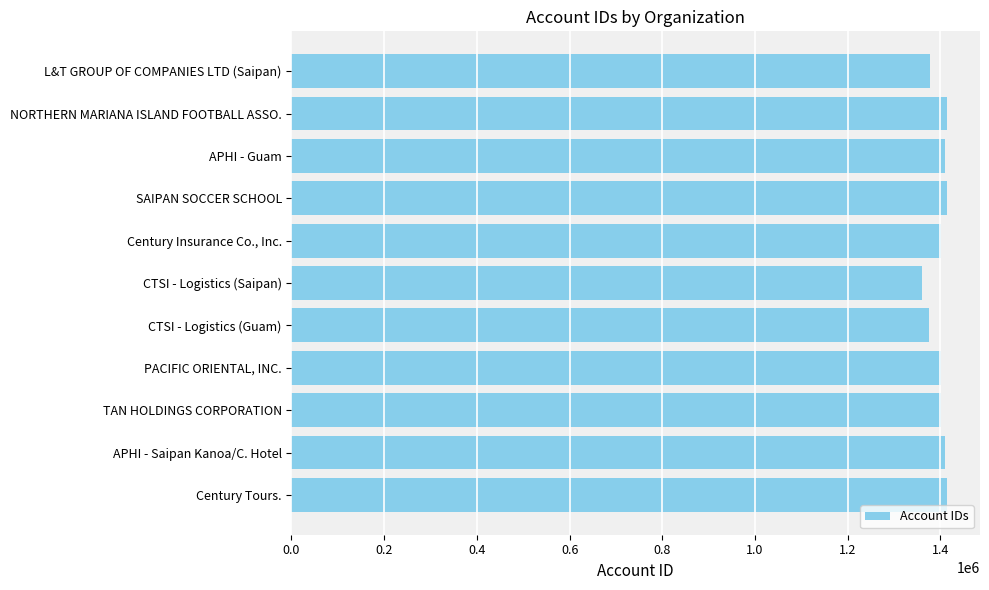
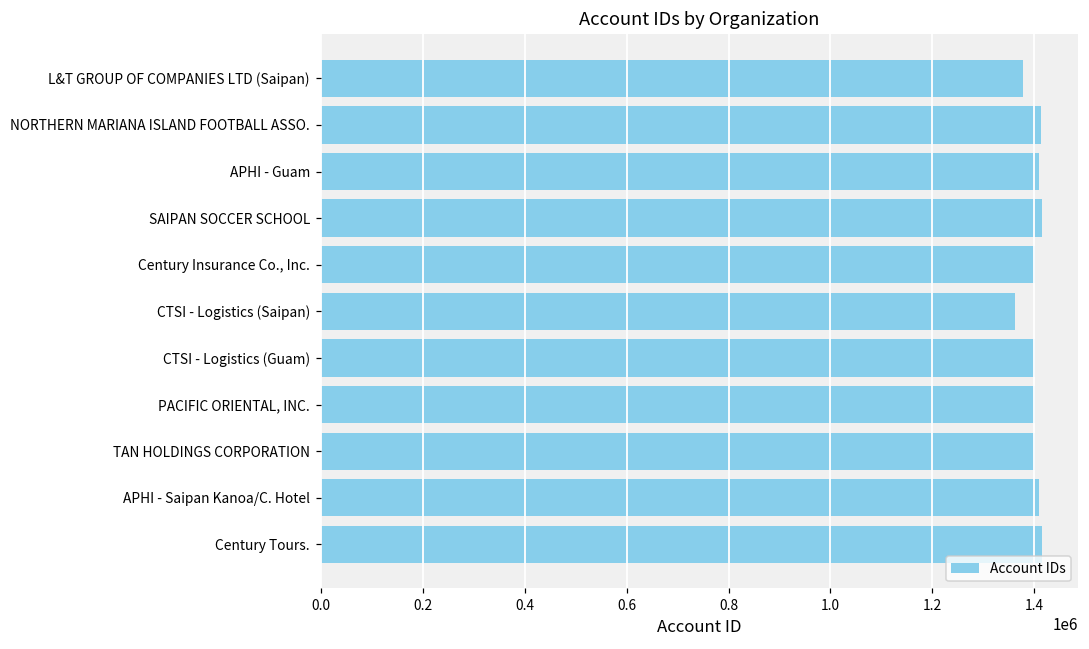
CTSI - Logistics (Guam): 1380000 -> 1400000
